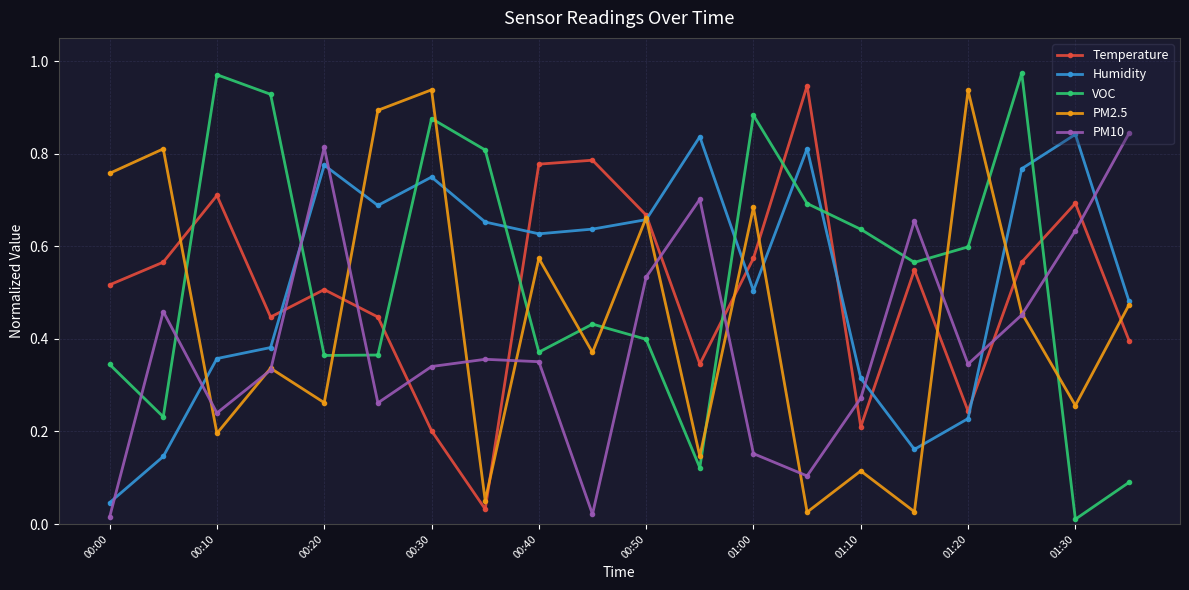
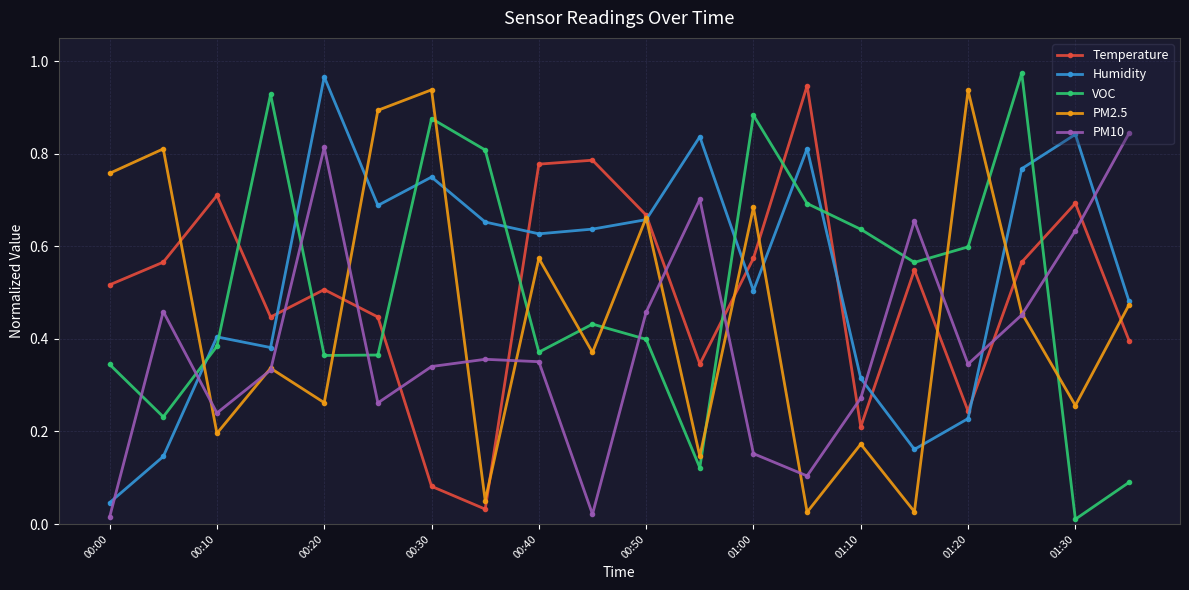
Humidity, 00:10: 0.36 -> 0.40
VOC, 00:10: 0.97 -> 0.38
Humidity, 00:20: 0.78 -> 0.97
Temperature, 00:30: 0.20 -> 0.08
PM10, 00:50: 0.53 -> 0.46
PM2.5, 01:10: 0.11 -> 0.17
